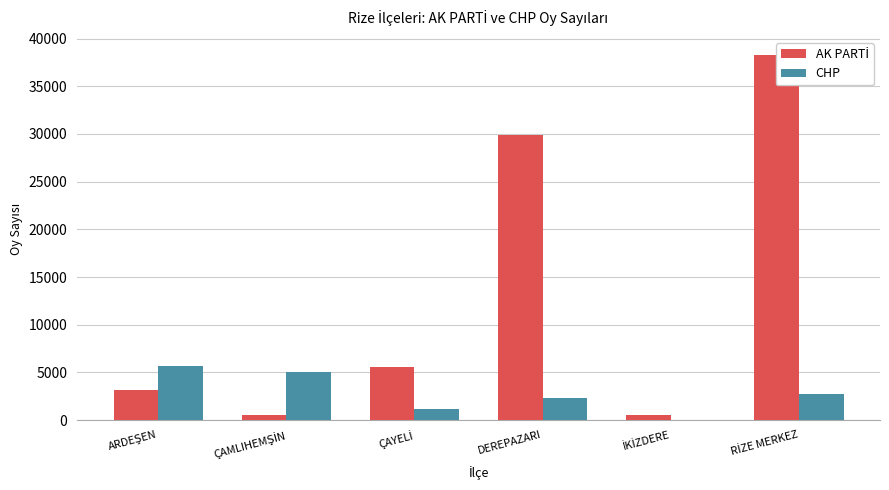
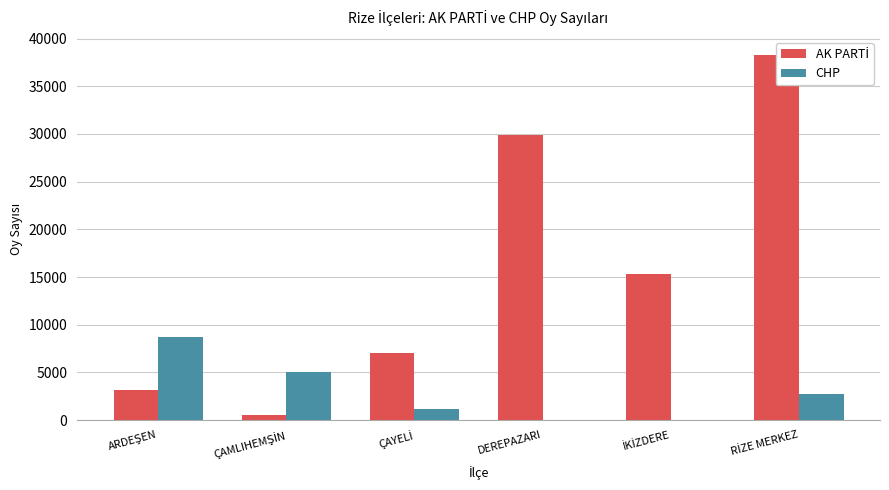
CHP, ARDEŞEN: 6000 -> 9000
AK PARTİ, ÇAYELİ: 6000 -> 7000
CHP, DEREPAZARI: 2000 -> 0
AK PARTİ, İKİZDERE: 0 -> 15000
